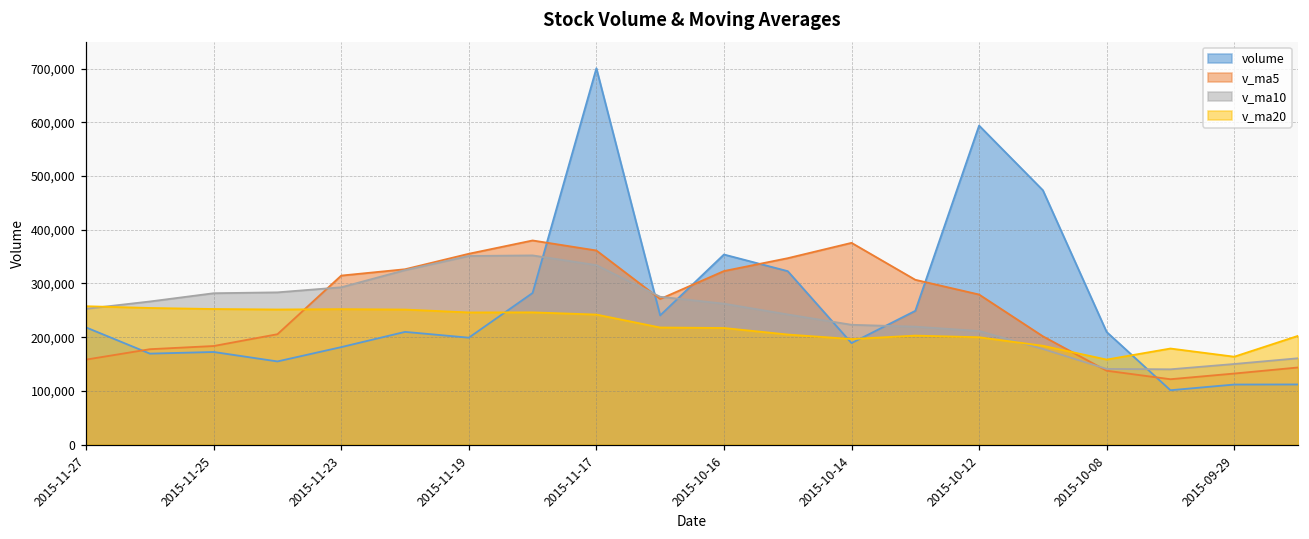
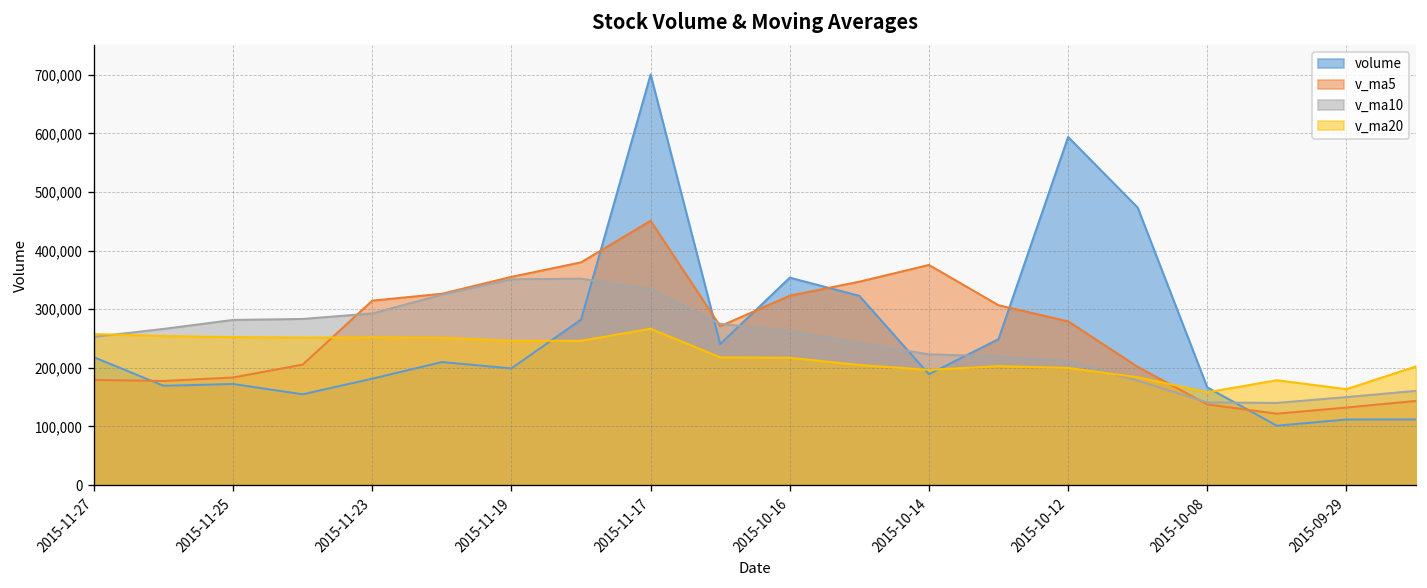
v_ma5, 2015-11-27: 160,000 -> 180,000
v_ma5, 2015-11-17: 360,000 -> 450,000
v_ma20, 2015-11-17: 240,000 -> 270,000
volume, 2015-10-08: 210,000 -> 170,000
